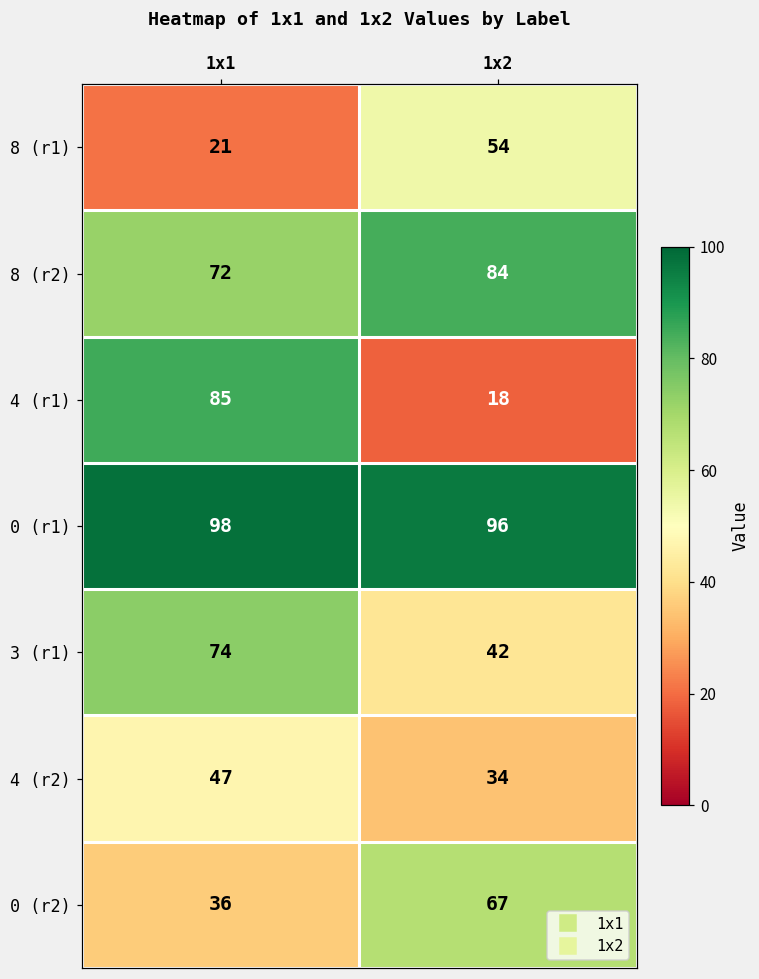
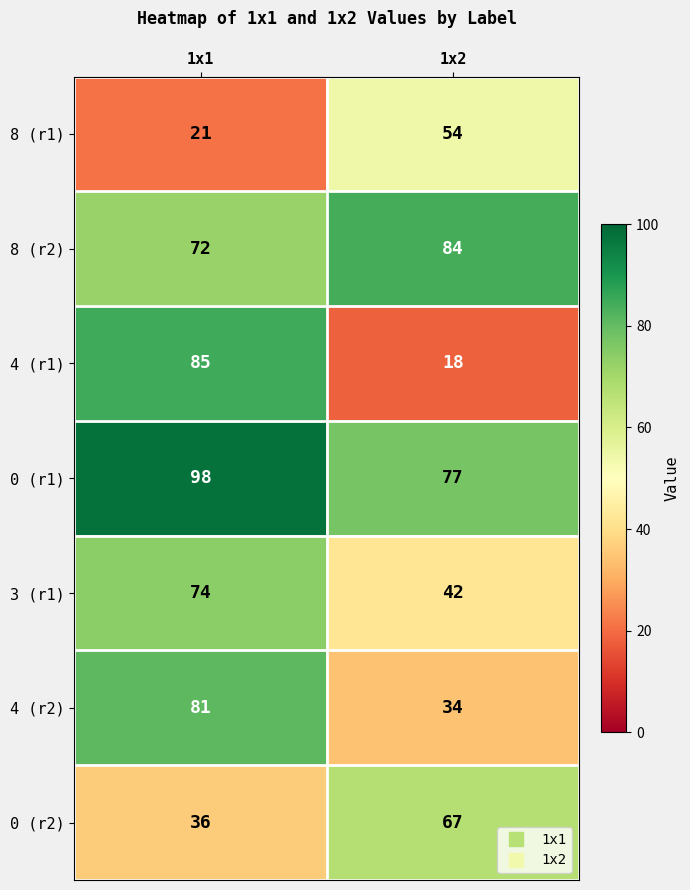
0 (r1), 1x2: 96 -> 77
4 (r2), 1x1: 47 -> 81
